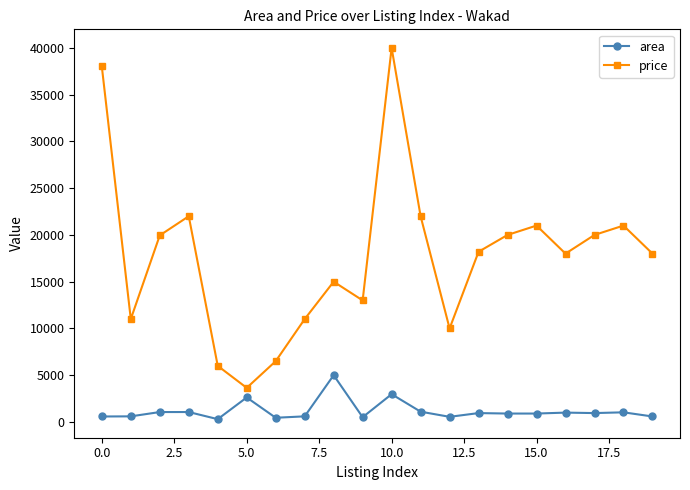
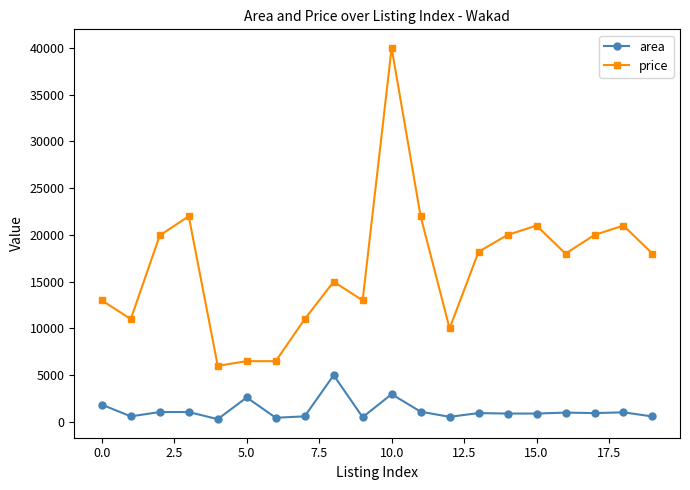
area, 0.0: 1000 -> 2000
price, 0.0: 38000 -> 13000
price, 5.0: 4000 -> 7000
